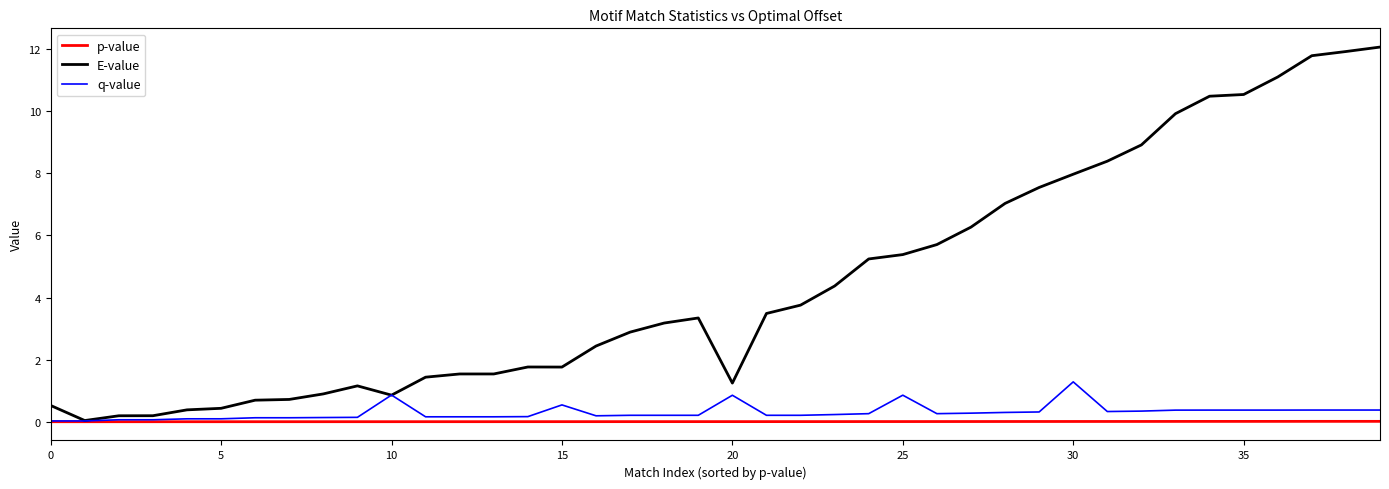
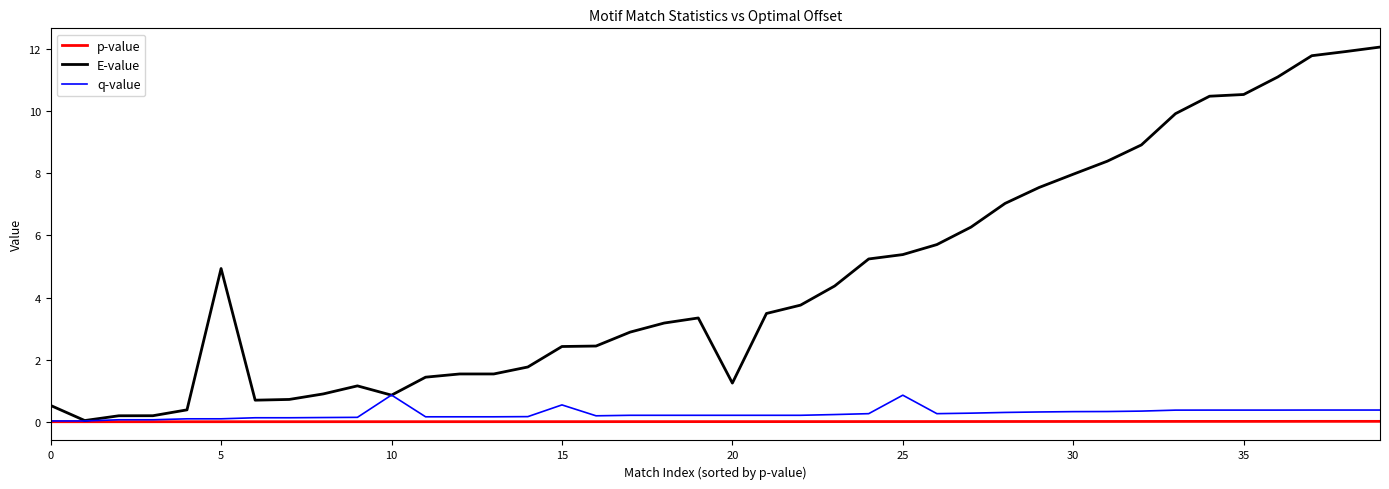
E-value, 5: 0.4 -> 4.9
E-value, 15: 1.8 -> 2.4
q-value, 20: 0.9 -> 0.2
q-value, 30: 1.3 -> 0.3
